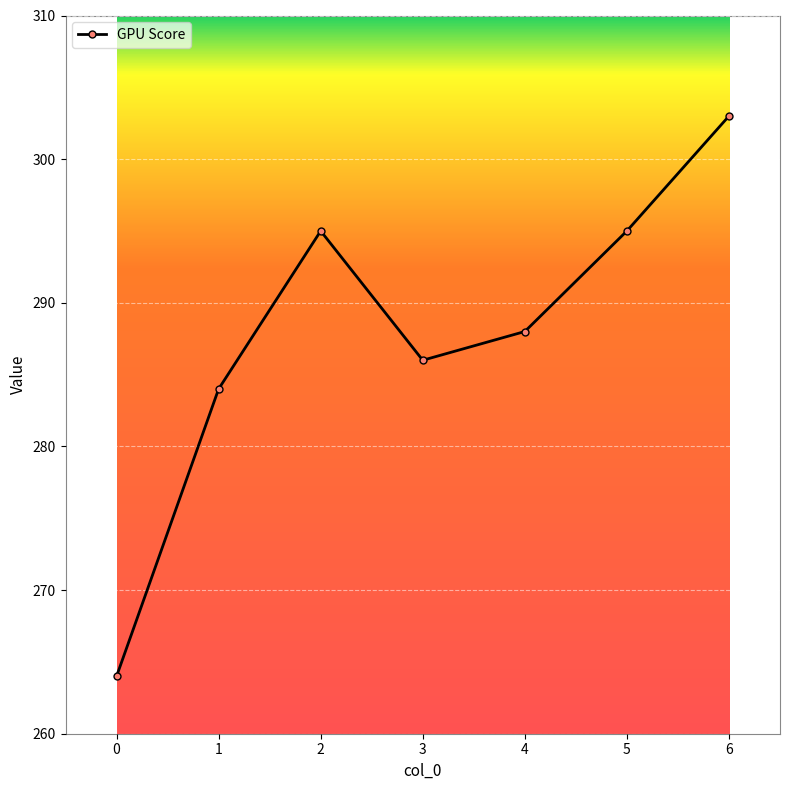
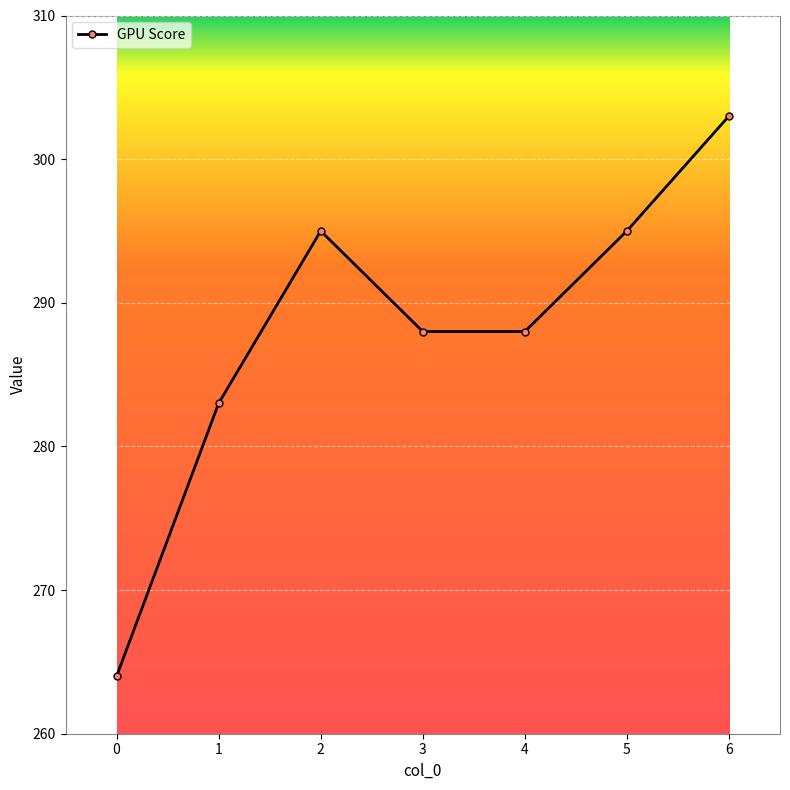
1: 284 -> 283
3: 286 -> 288
